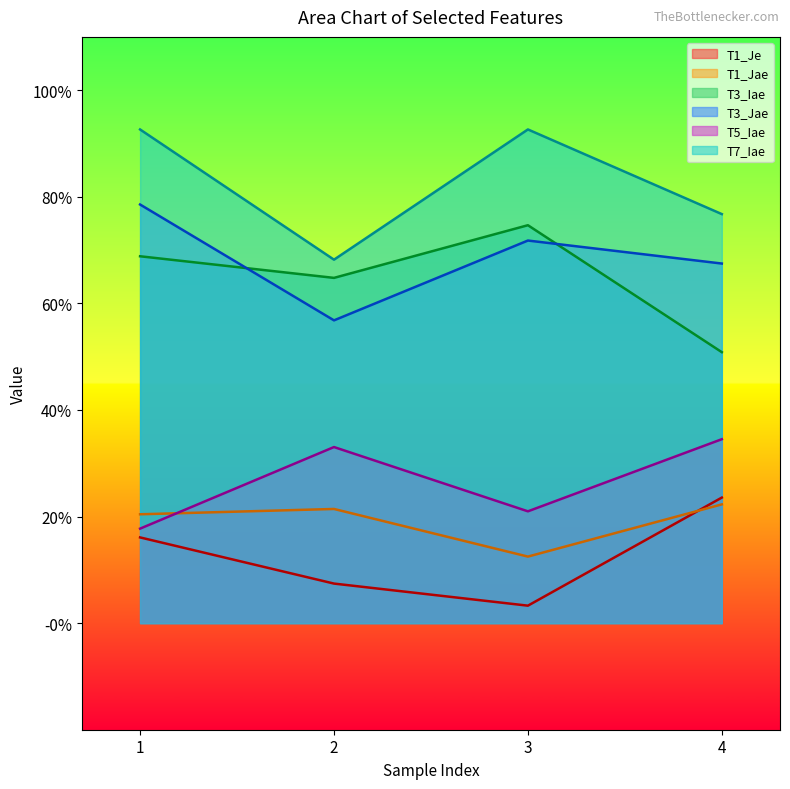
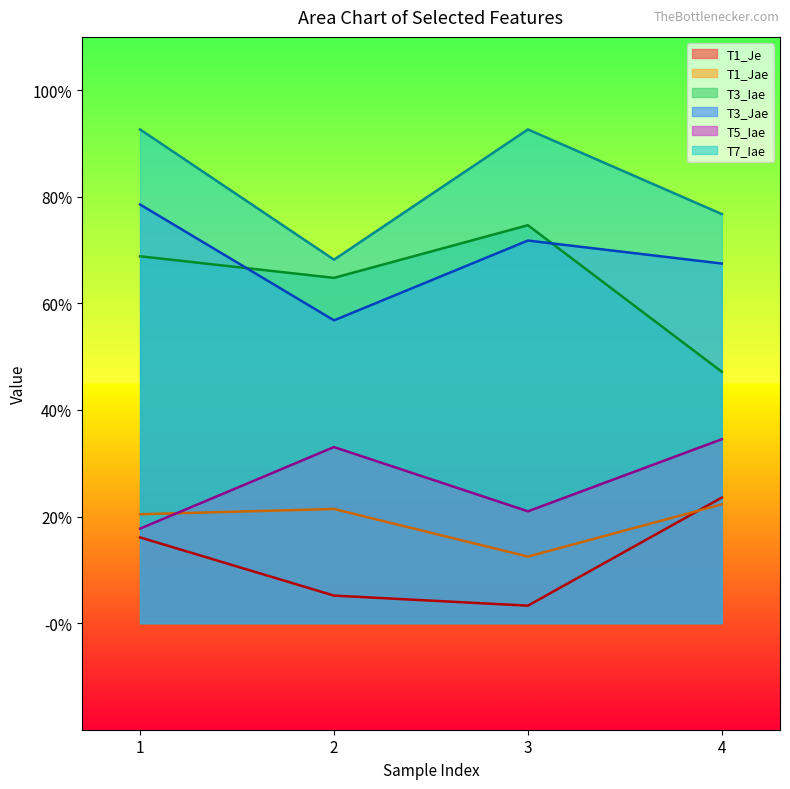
T1_Je, 2: 7% -> 5%
T3_Iae, 4: 51% -> 47%
